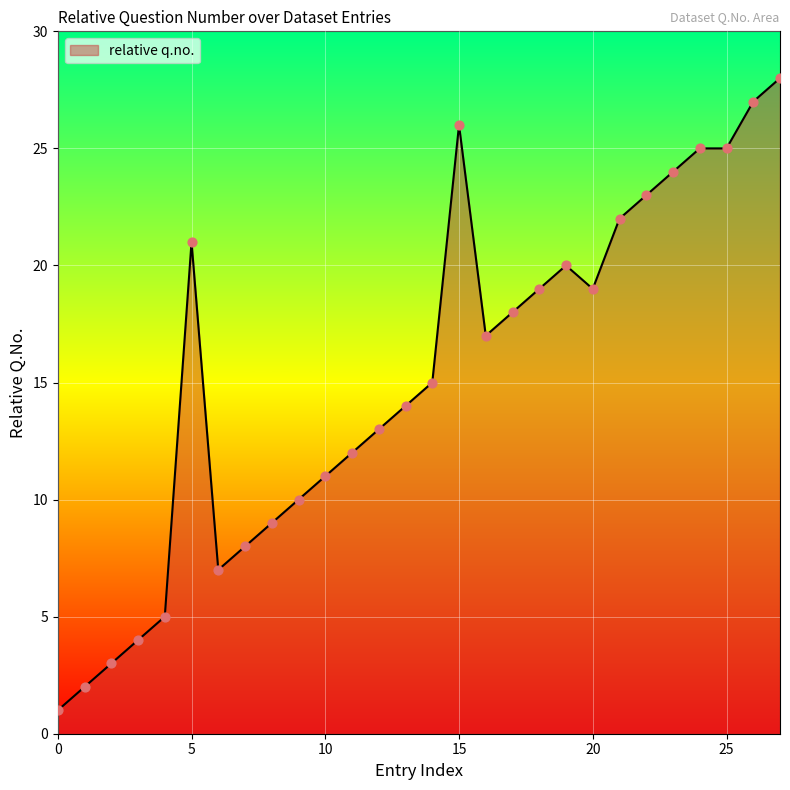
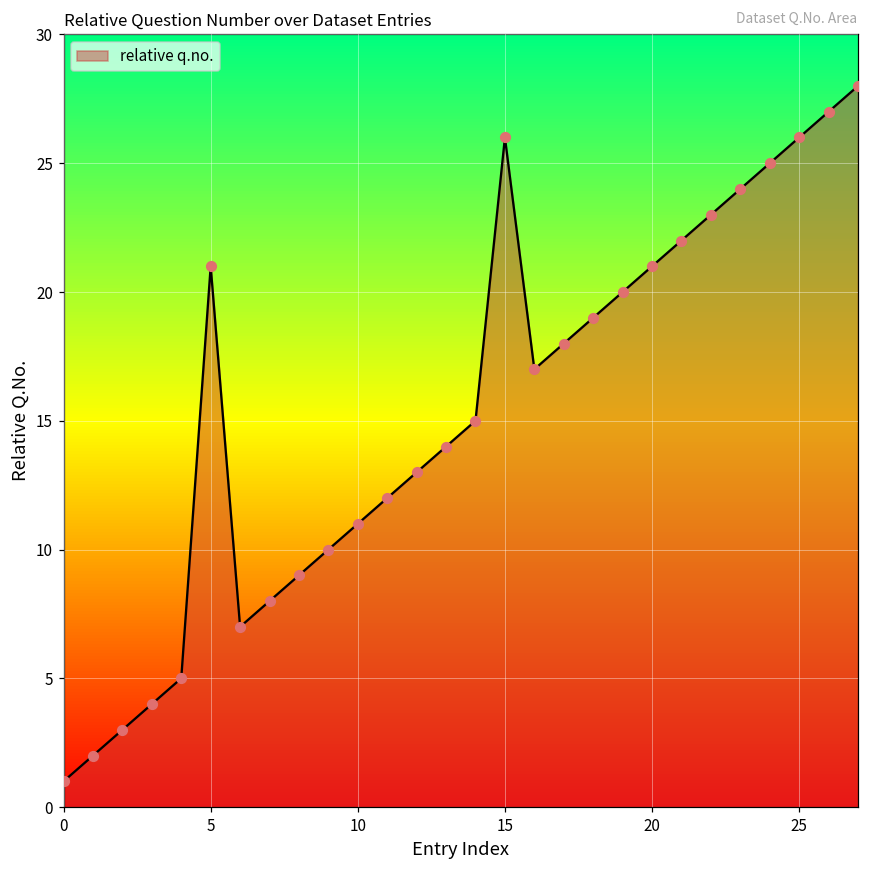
20: 19 -> 21
25: 25 -> 26
